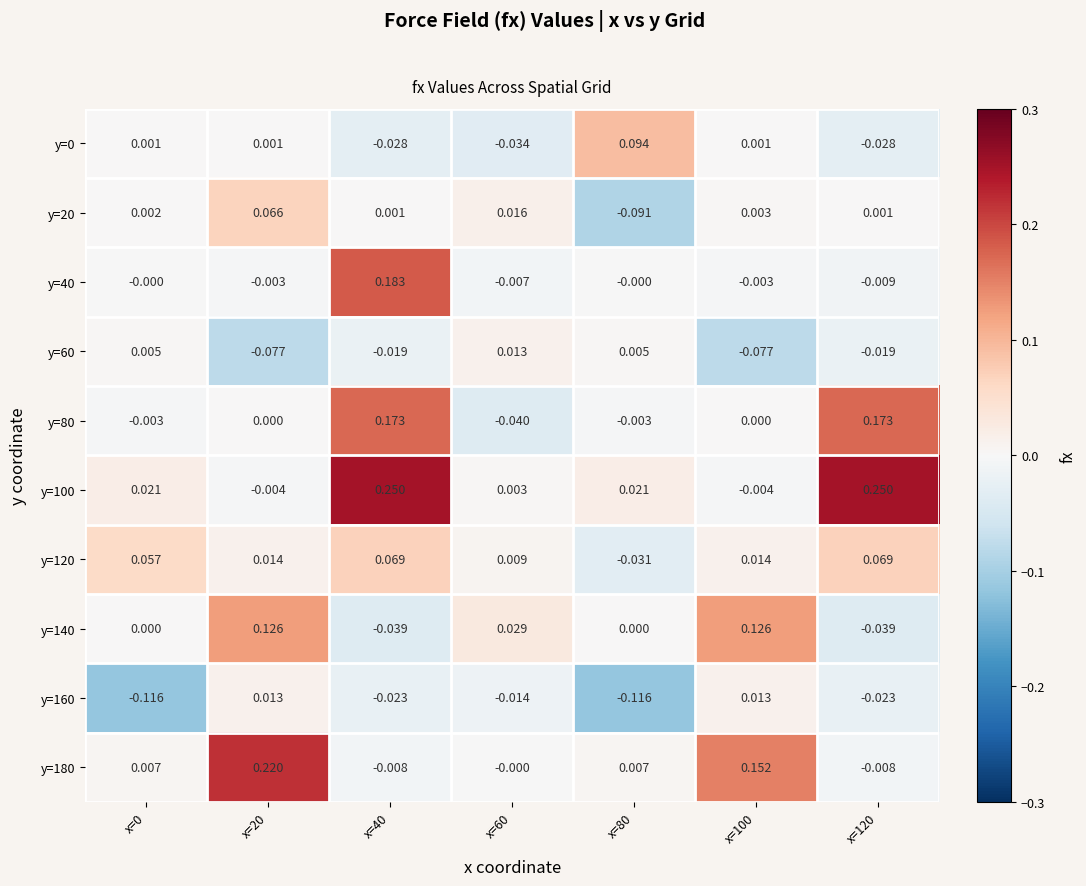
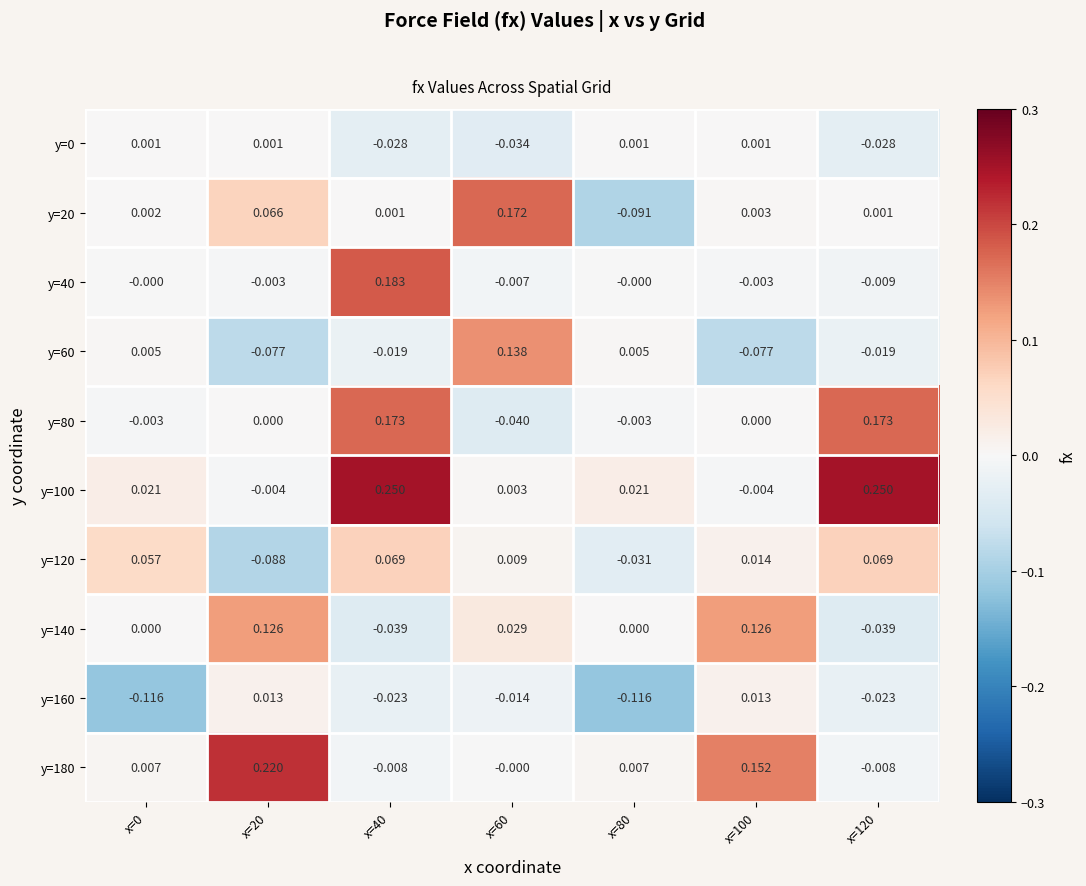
y=0, x=80: 0.094 -> 0.001
y=20, x=60: 0.016 -> 0.172
y=60, x=60: 0.013 -> 0.138
y=120, x=20: 0.014 -> -0.088
